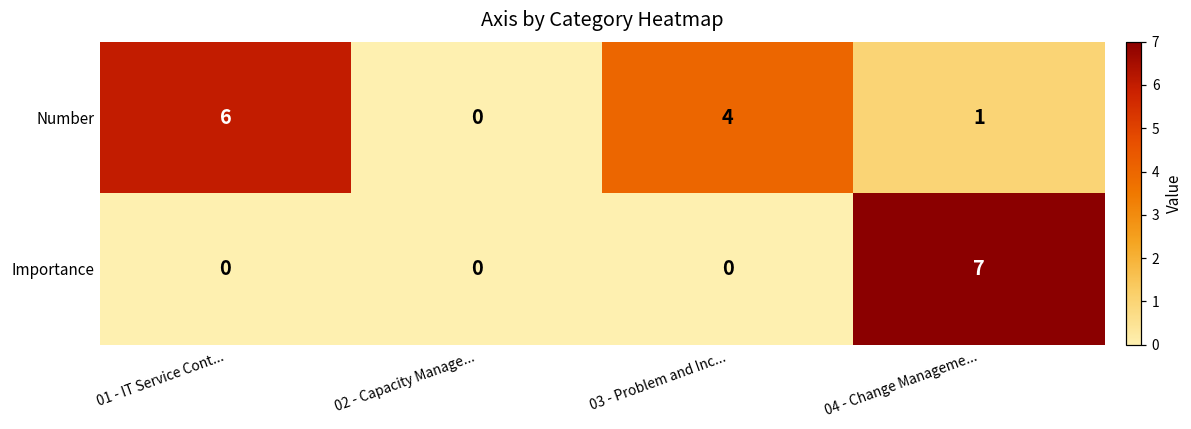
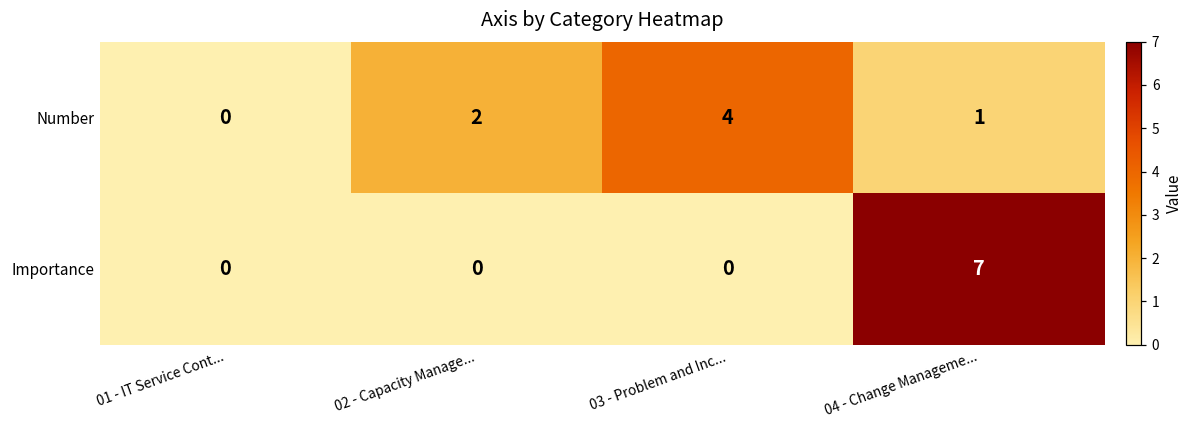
Number, 01 - IT Service Cont...: 6 -> 0
Number, 02 - Capacity Manage...: 0 -> 2
